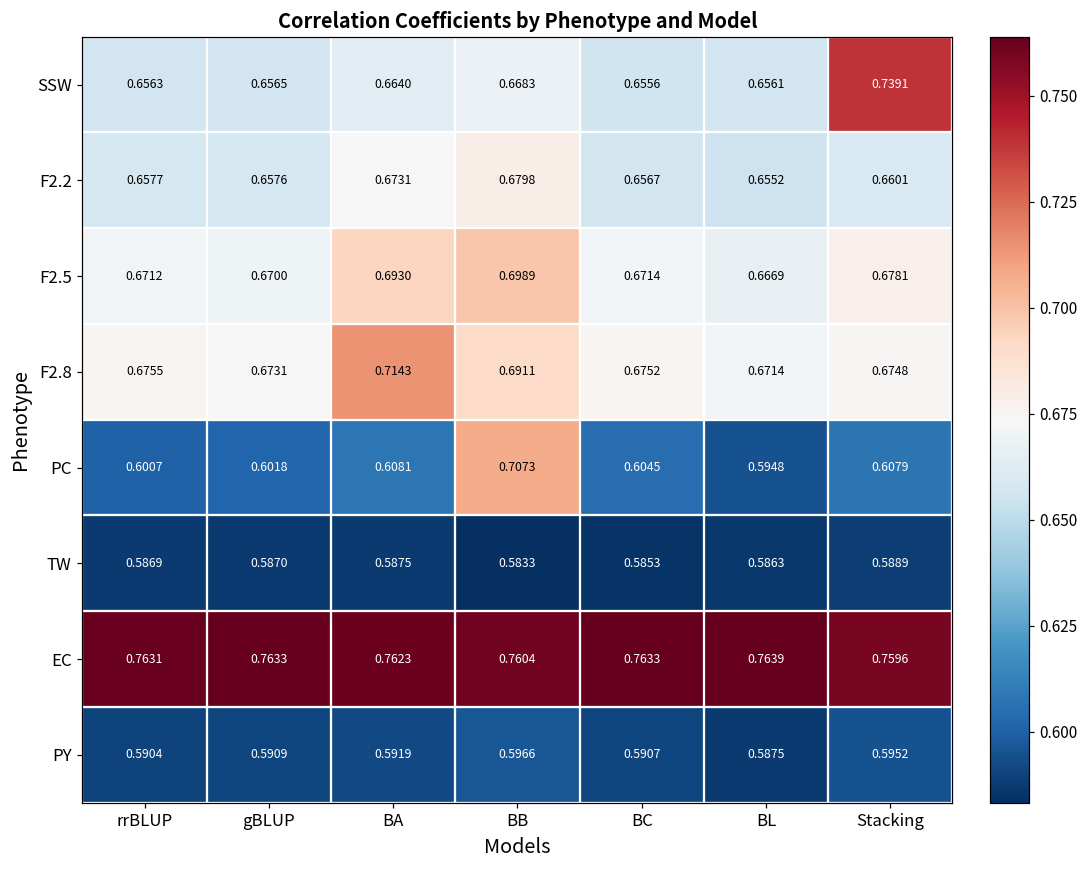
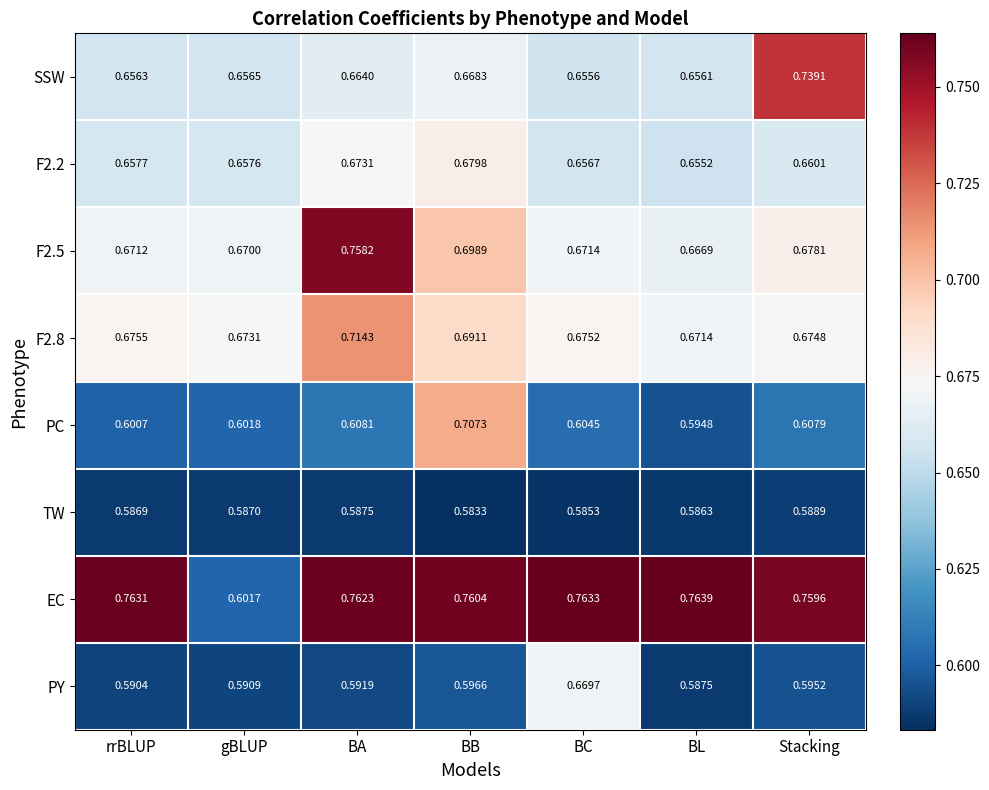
F2.5, BA: 0.6930 -> 0.7582
EC, gBLUP: 0.7633 -> 0.6017
PY, BC: 0.5907 -> 0.6697
